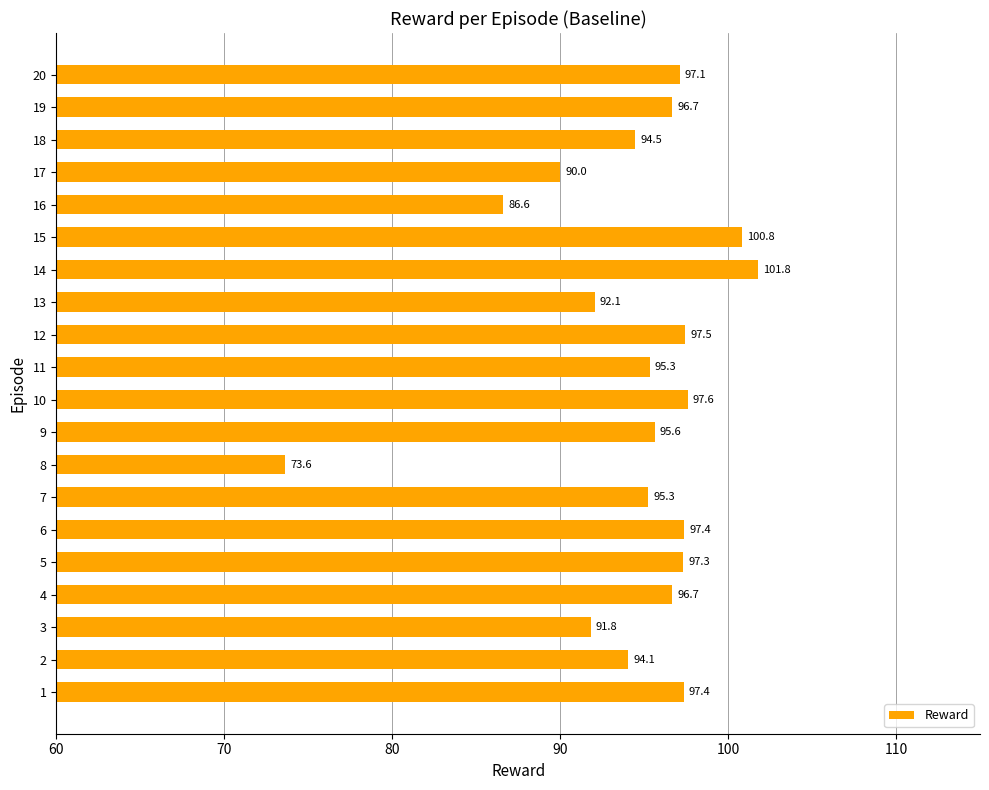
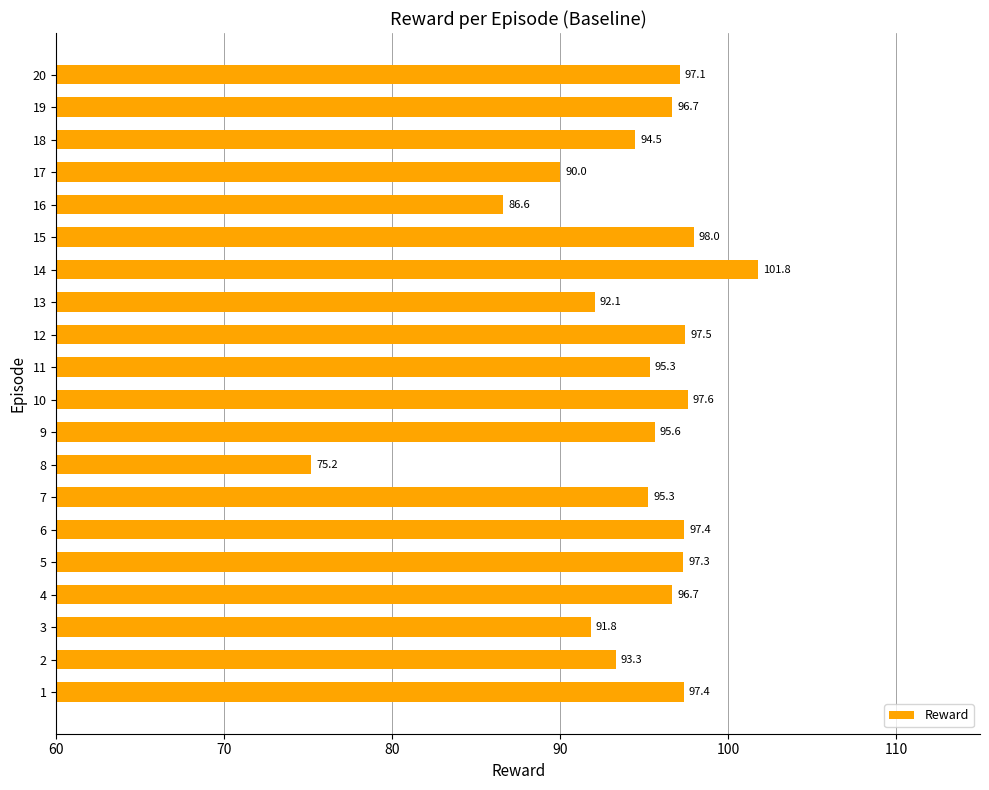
15: 100.8 -> 98.0
8: 73.6 -> 75.2
2: 94.1 -> 93.3
